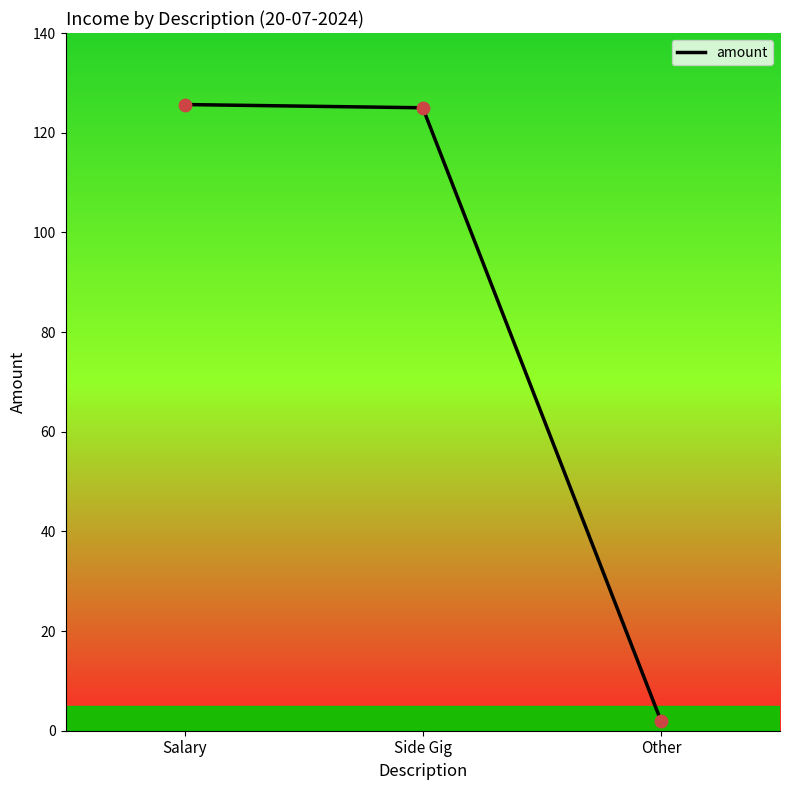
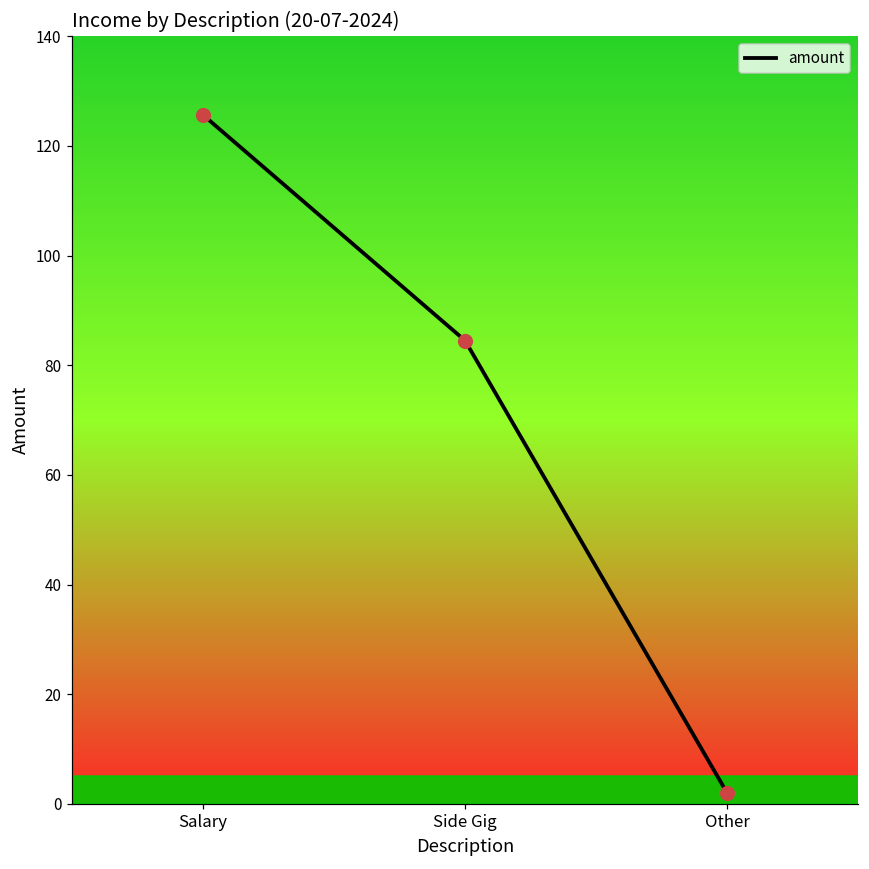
Side Gig: 125 -> 85
